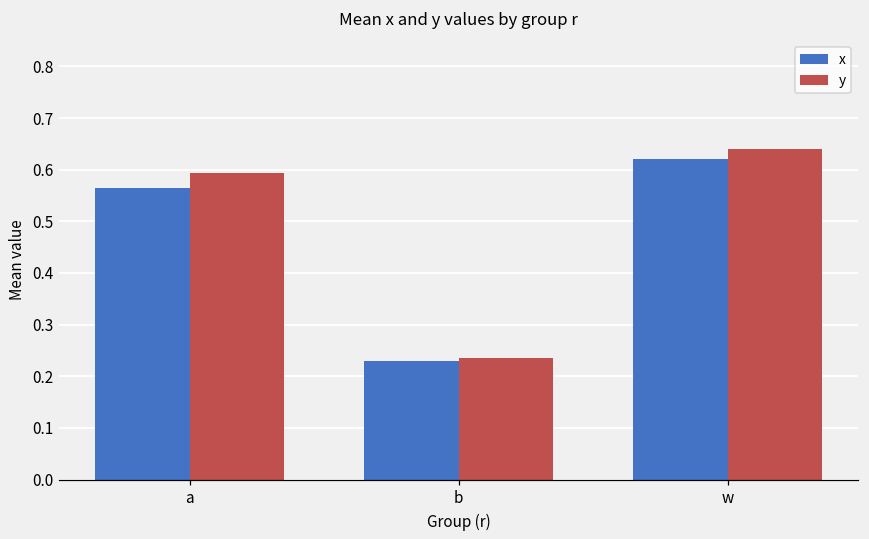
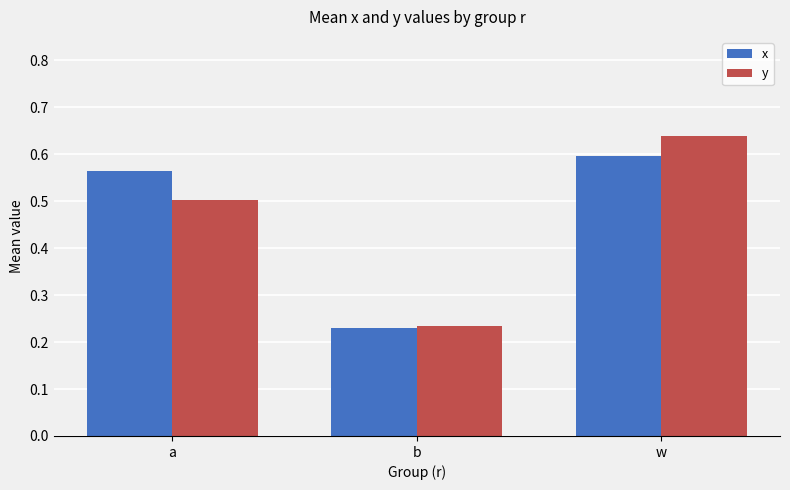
y, a: 0.59 -> 0.50
x, w: 0.62 -> 0.60
